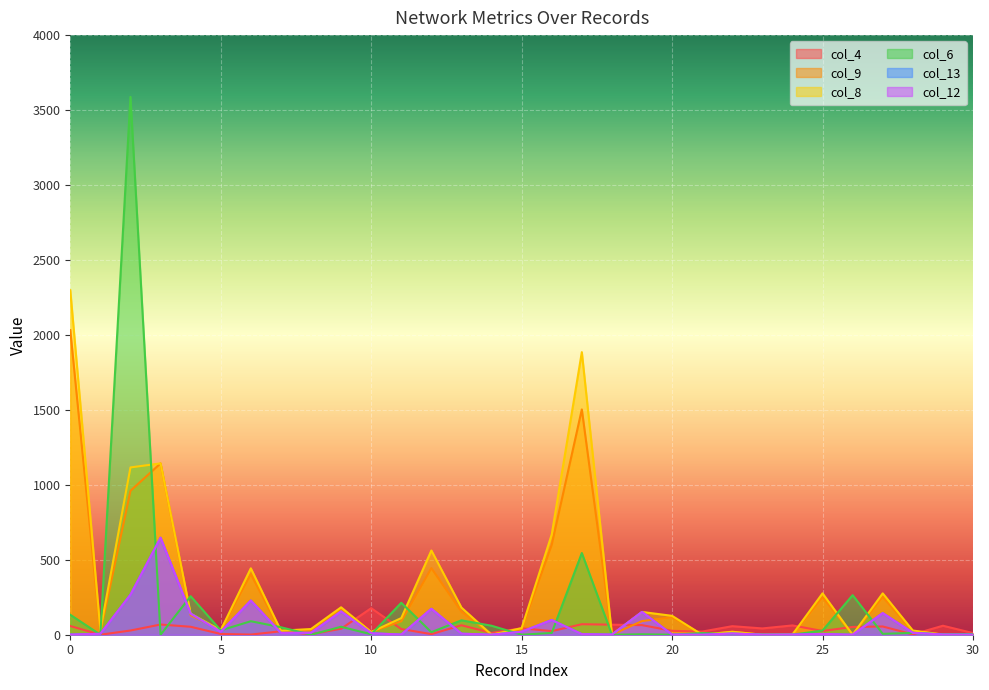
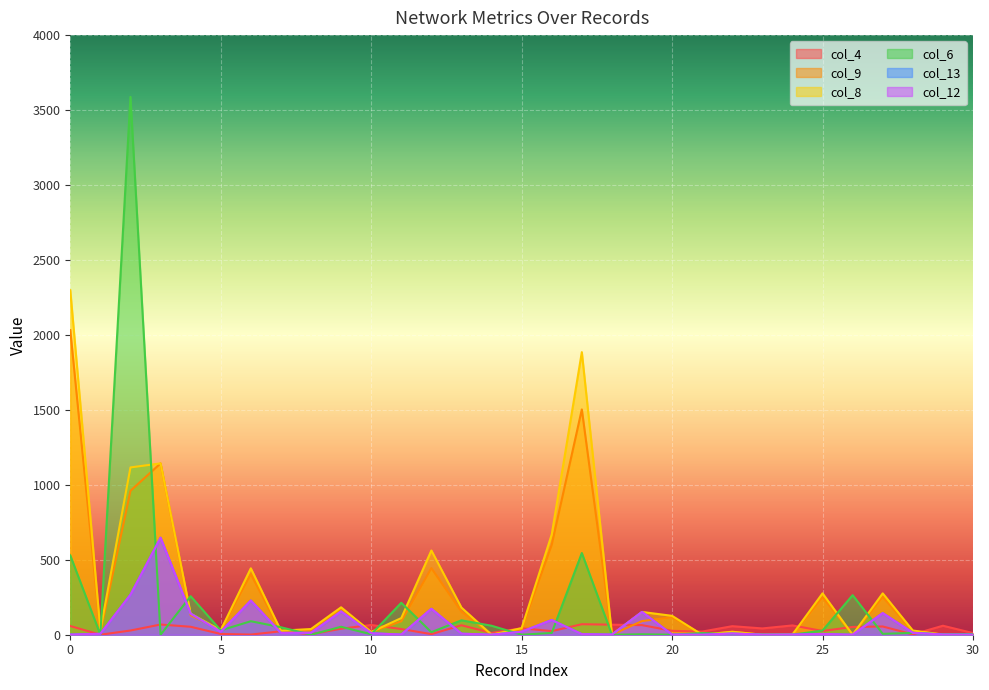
col_6, 0: 130 -> 530
col_4, 10: 180 -> 70
